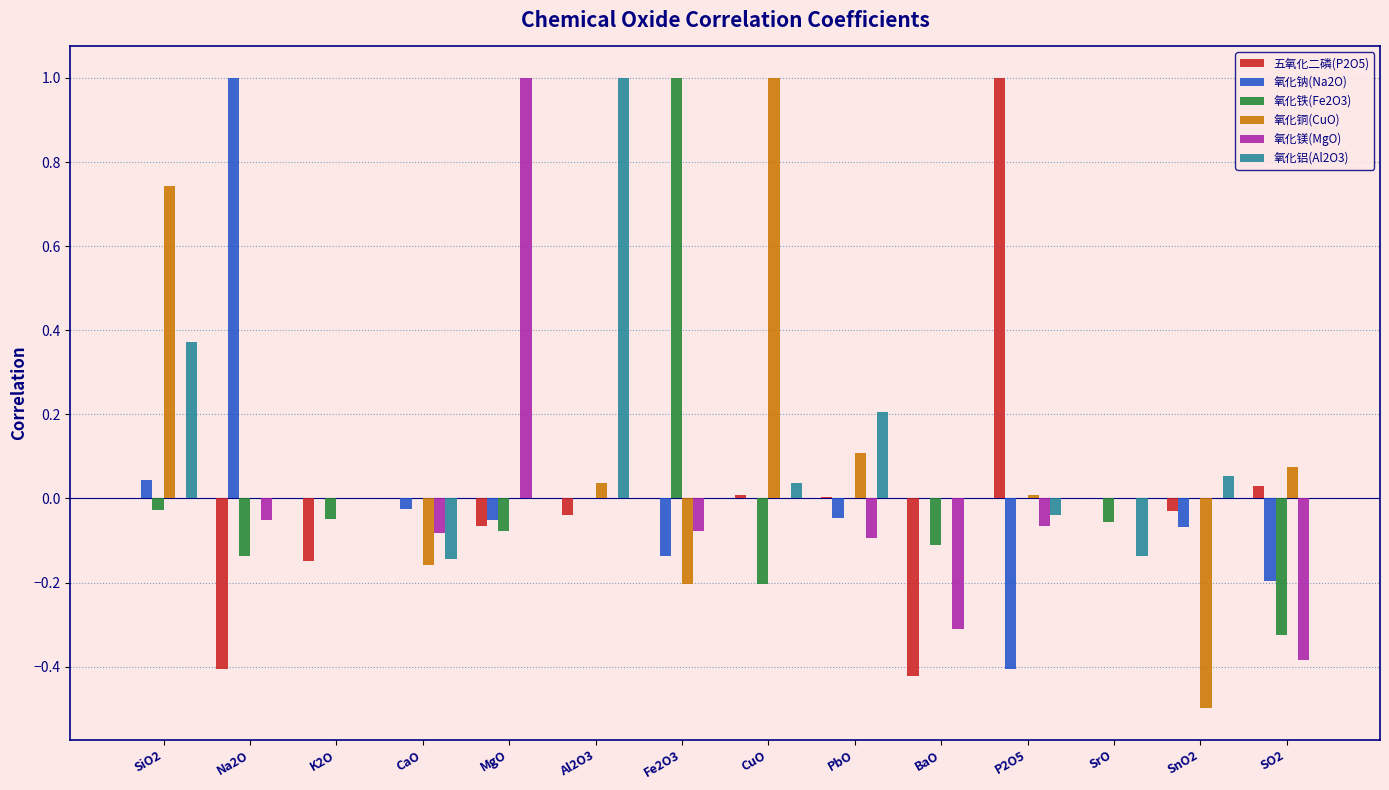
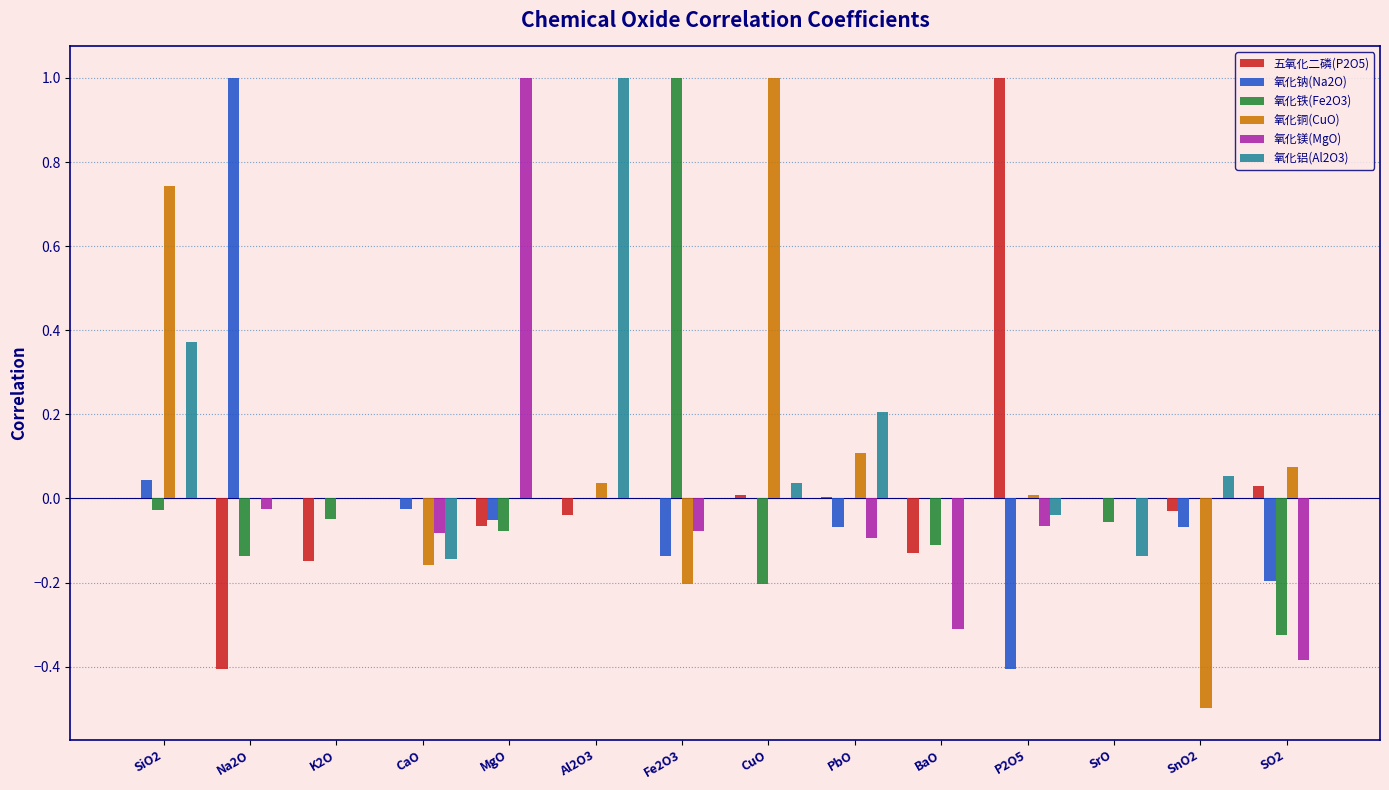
氧化镁(MgO), Na2O: -0.05 -> -0.02
氧化钠(Na2O), PbO: -0.05 -> -0.07
五氧化二磷(P2O5), BaO: -0.42 -> -0.13
